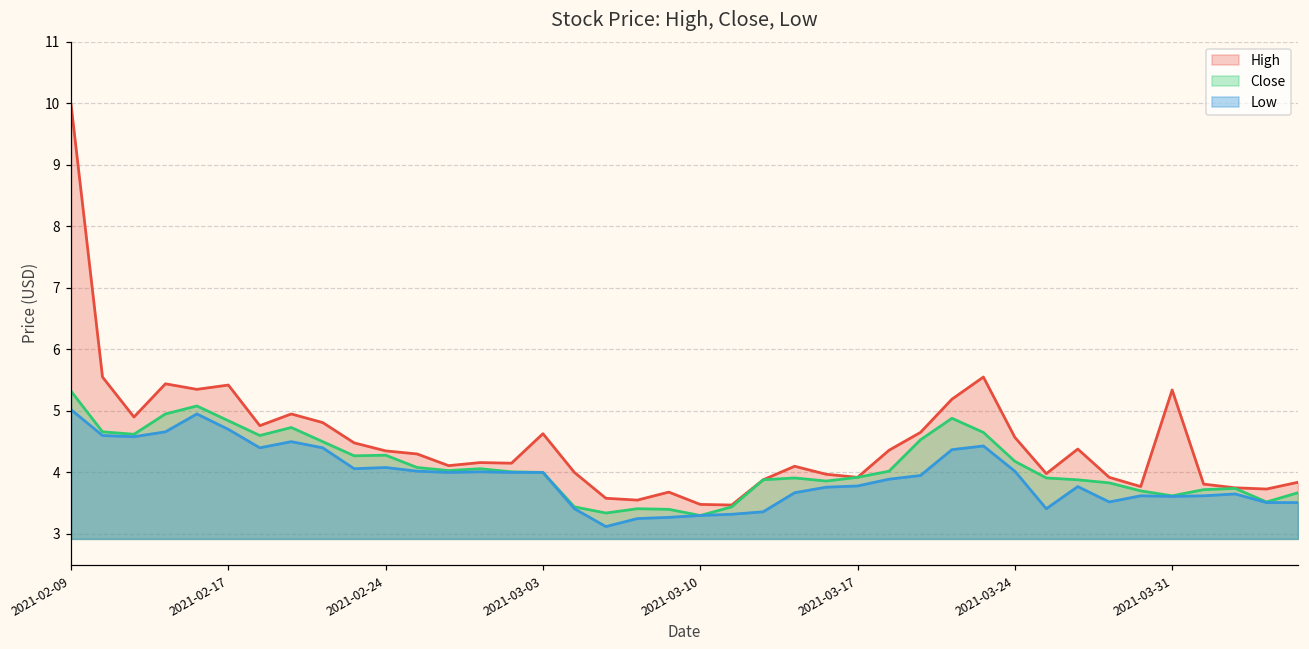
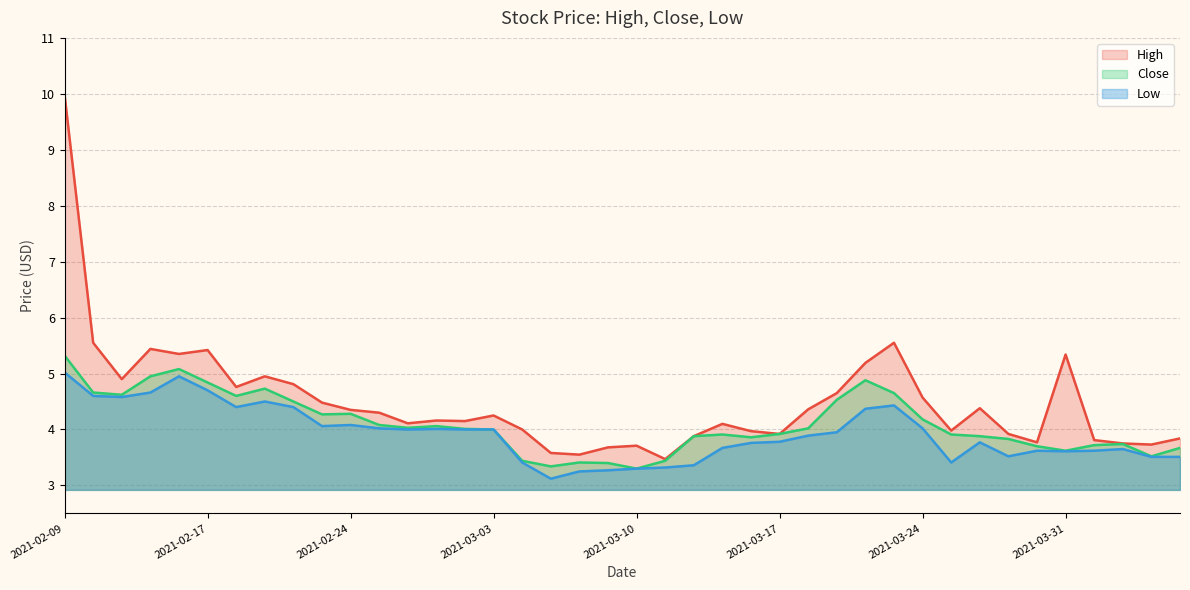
High, 2021-03-03: 4.6 -> 4.3
High, 2021-03-10: 3.5 -> 3.7
